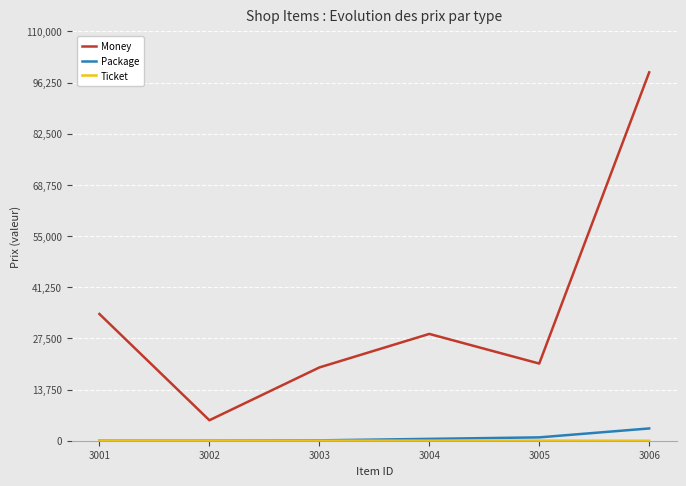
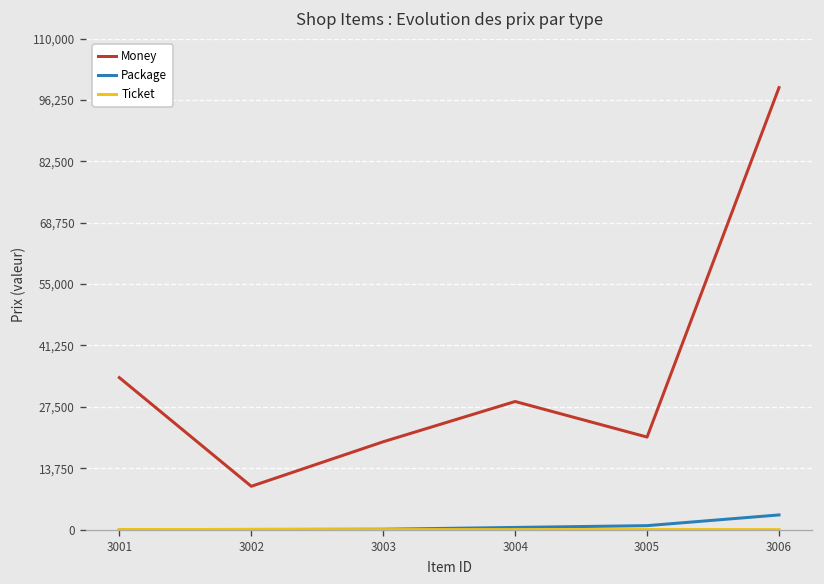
Money, 3002: 6,000 -> 10,000
